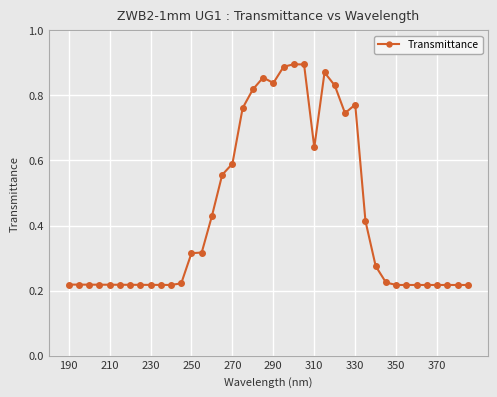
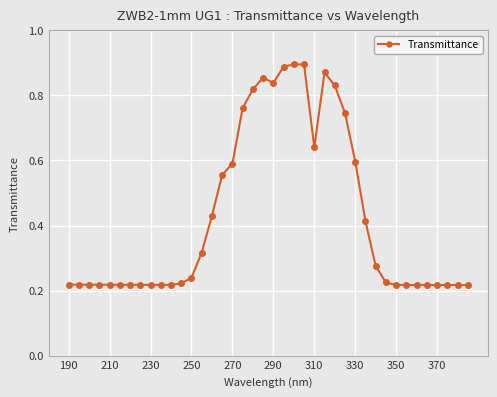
250: 0.31 -> 0.24
330: 0.77 -> 0.60
